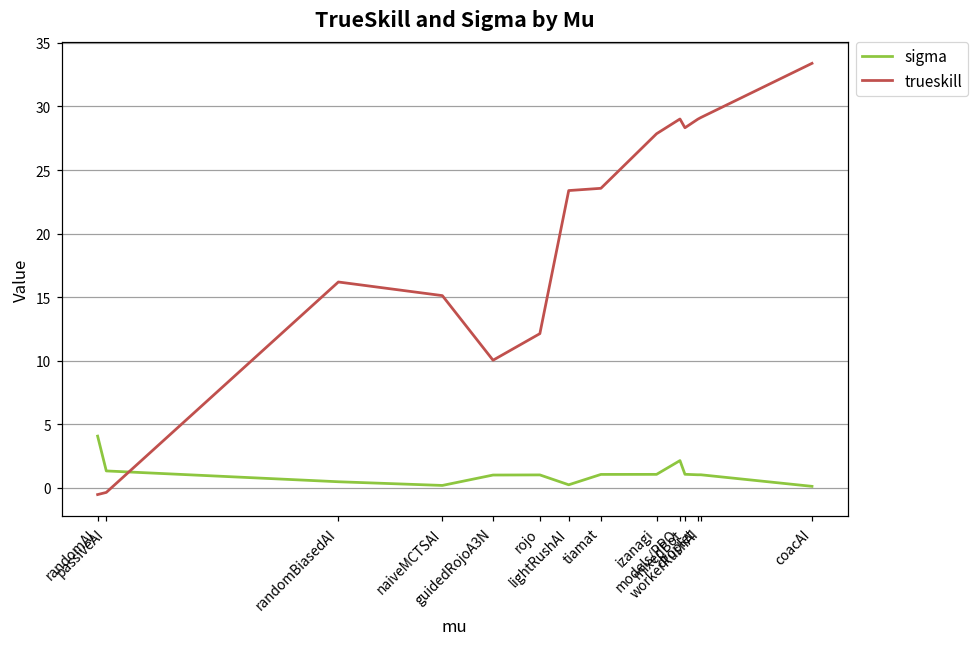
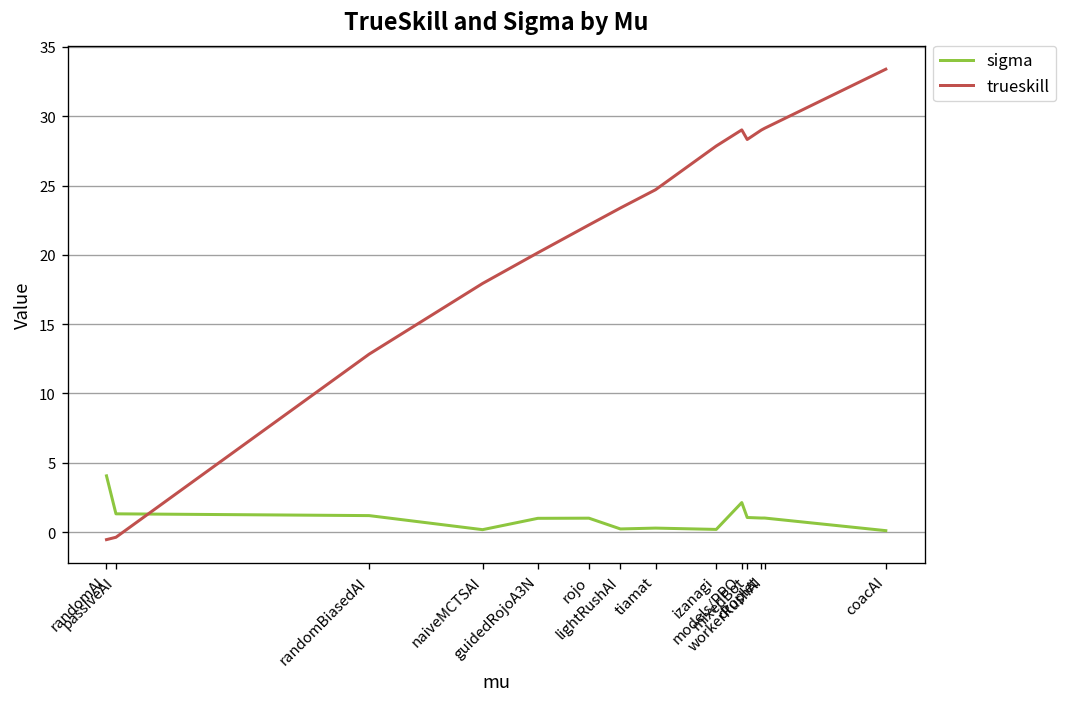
sigma, randomBiasedAI: 0.5 -> 1.2
trueskill, randomBiasedAI: 16.2 -> 12.8
trueskill, naiveMCTSAI: 15.1 -> 17.9
trueskill, guidedRojoA3N: 10.0 -> 20.2
trueskill, rojo: 12.1 -> 22.2
sigma, tiamat: 1.0 -> 0.3
trueskill, tiamat: 23.6 -> 24.7
sigma, izanagi: 1.0 -> 0.2
